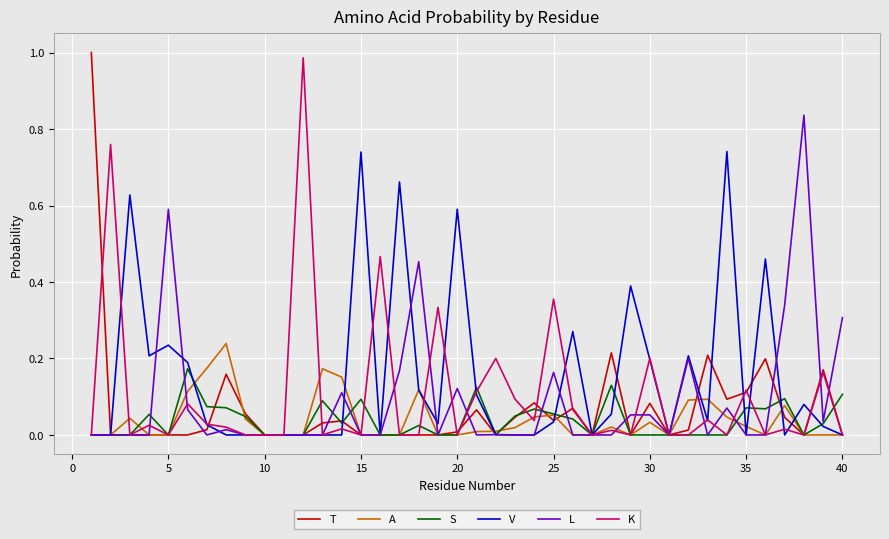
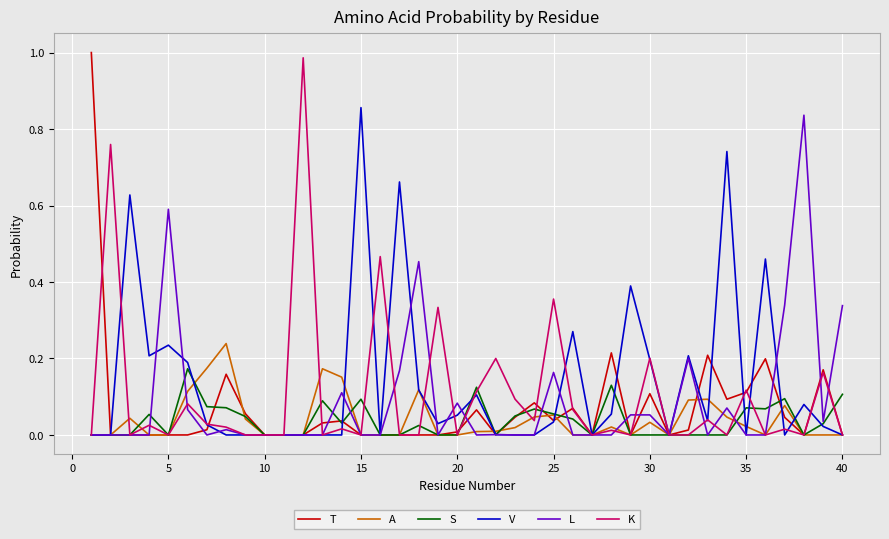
V, 15: 0.74 -> 0.86
V, 20: 0.59 -> 0.05
L, 20: 0.12 -> 0.08
T, 30: 0.08 -> 0.11
L, 40: 0.31 -> 0.34
